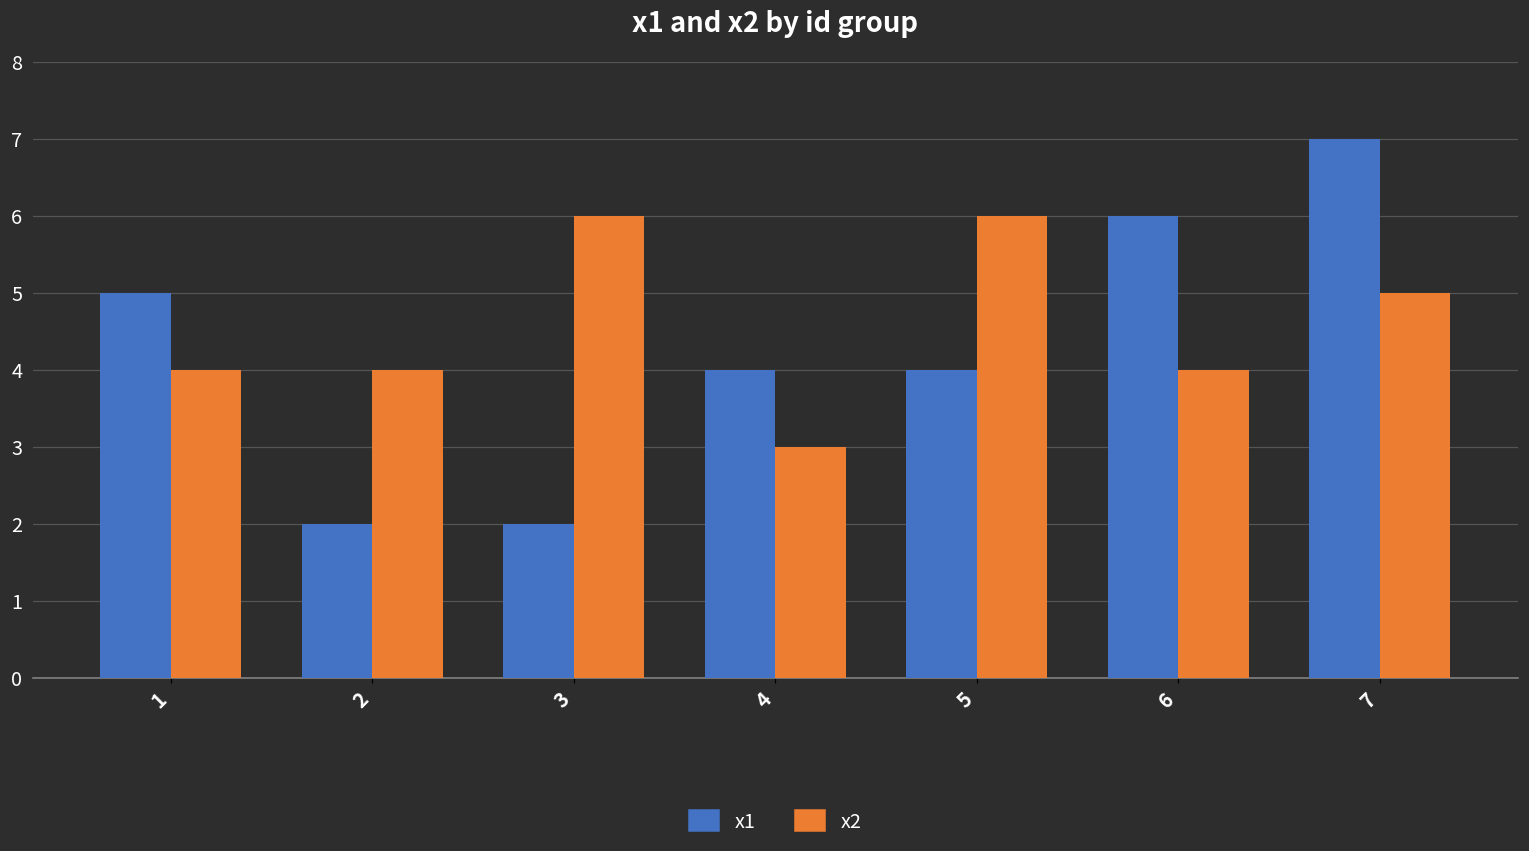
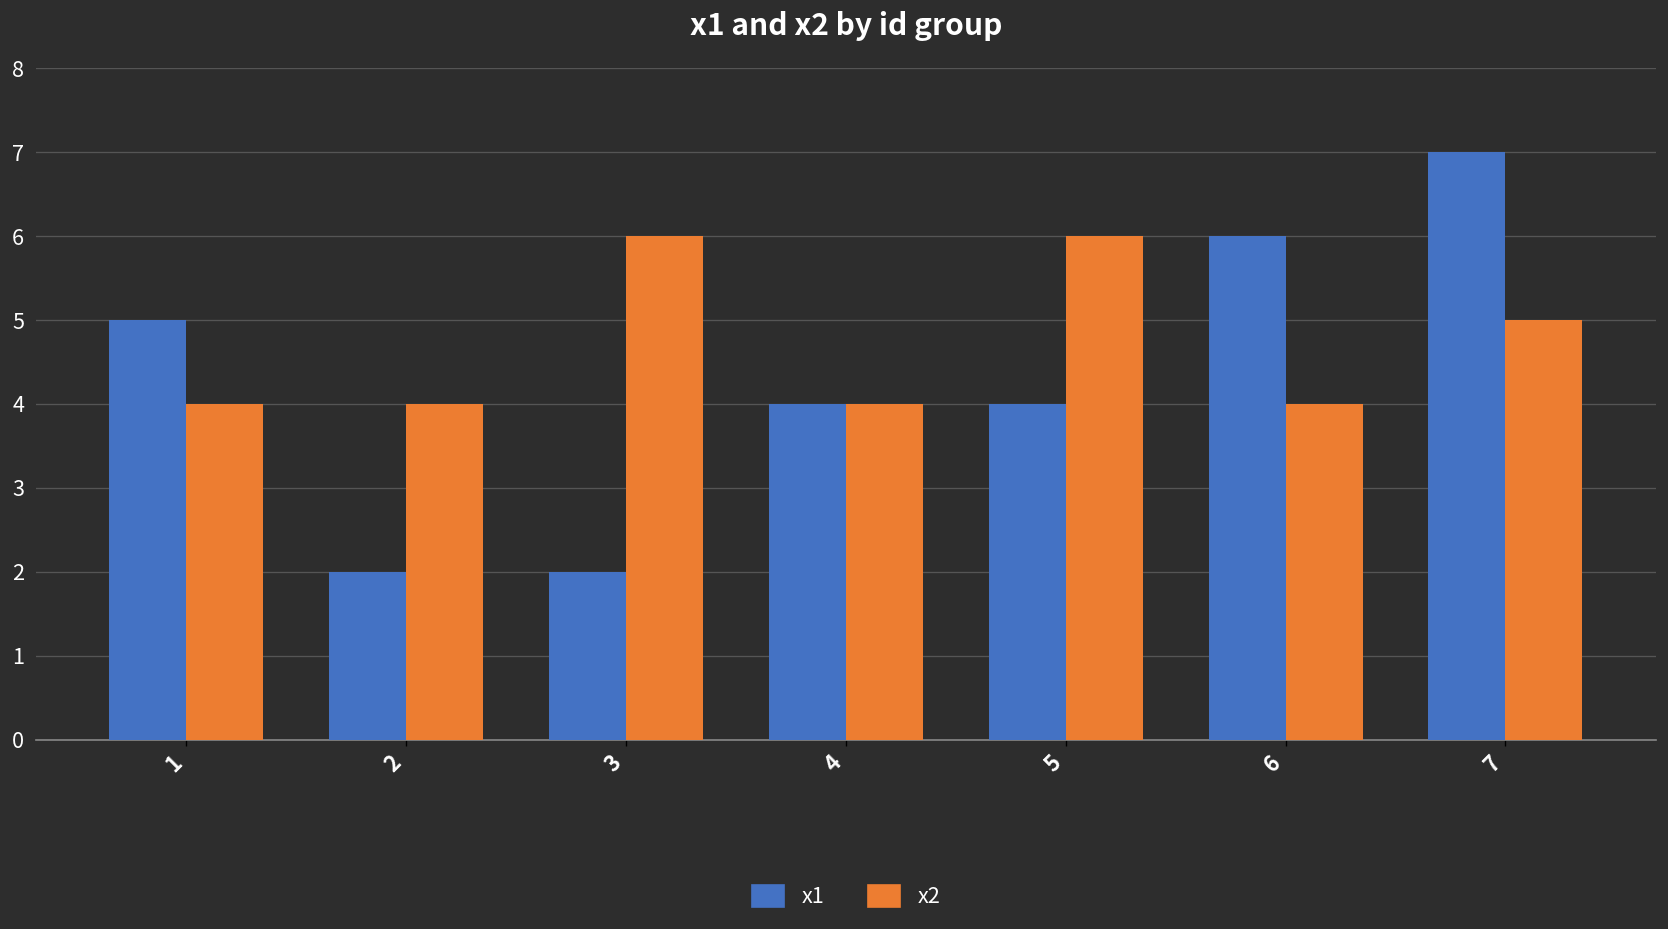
x2, 4: 3 -> 4
